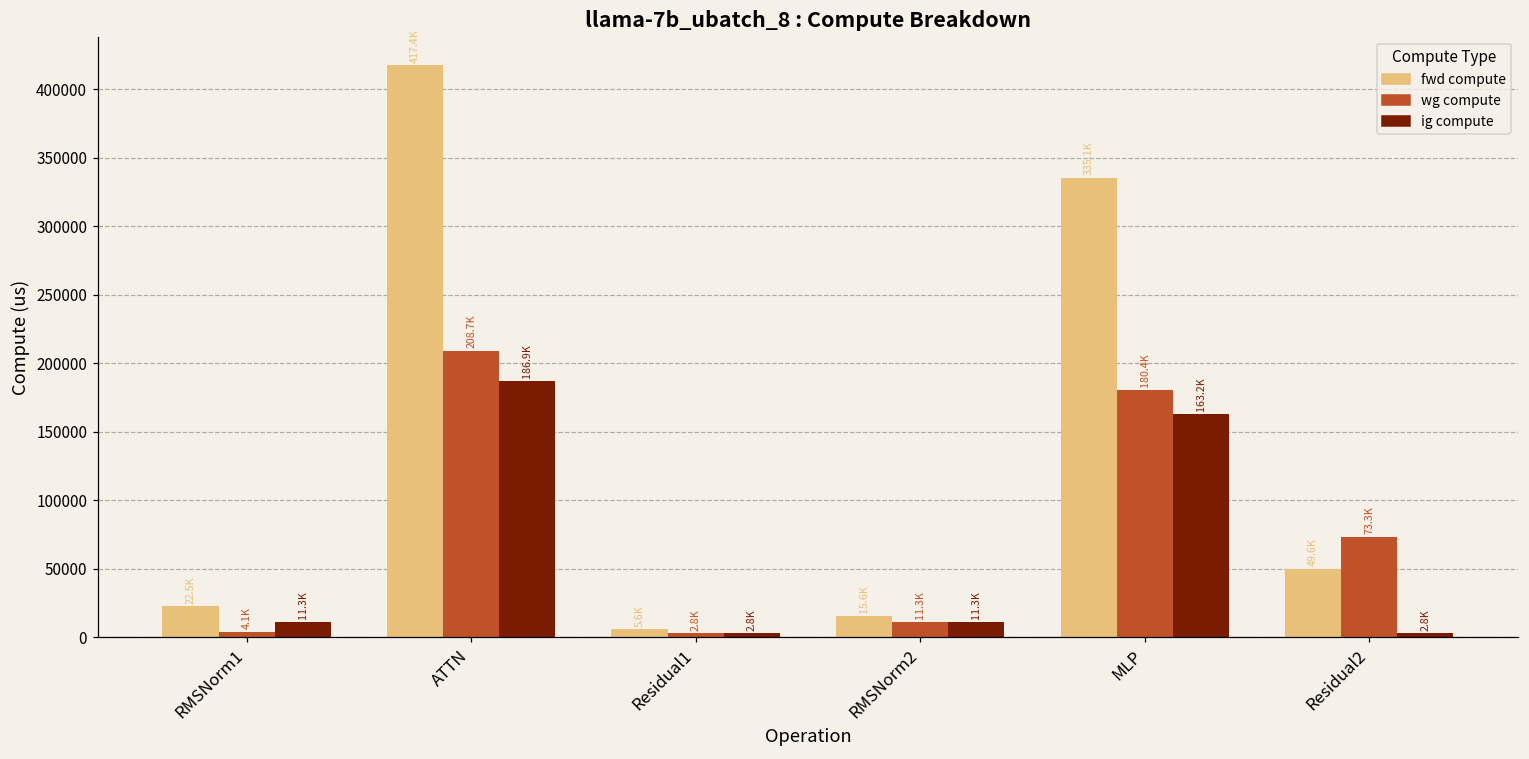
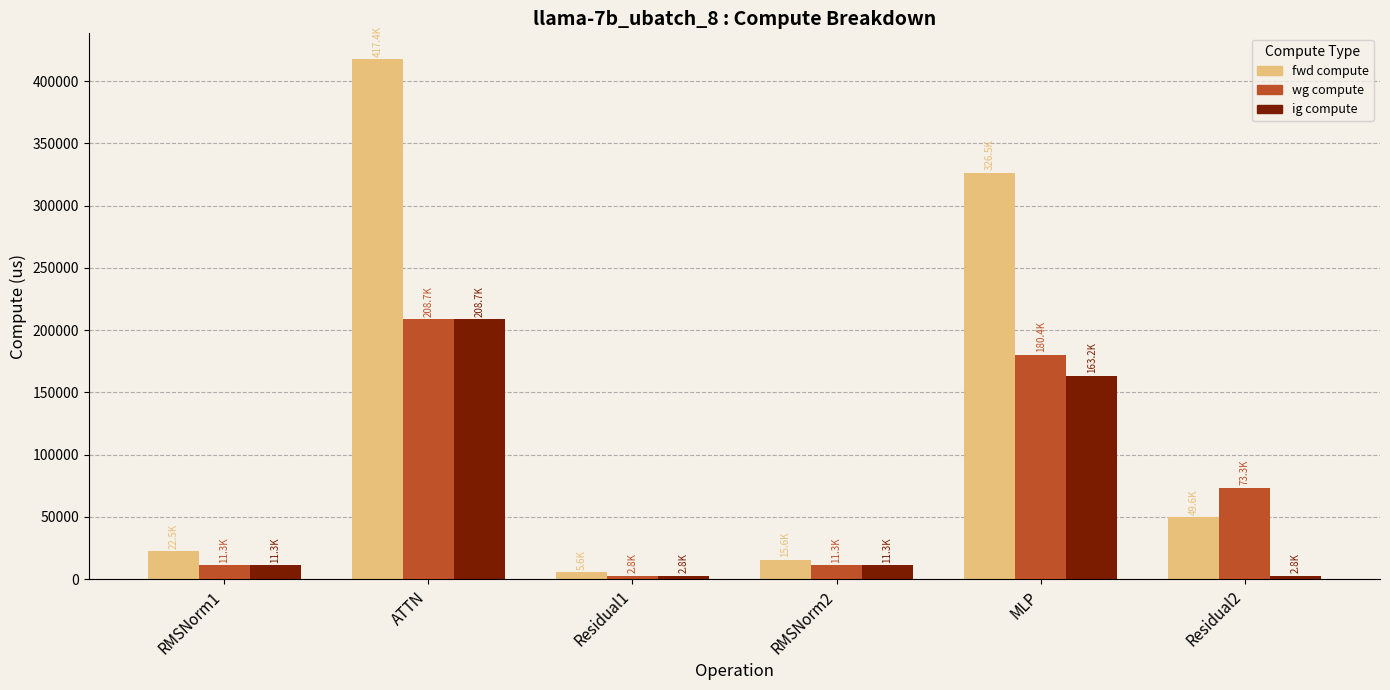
wg compute, RMSNorm1: 4.1K -> 11.3K
ig compute, ATTN: 186.9K -> 208.7K
fwd compute, MLP: 335.1K -> 326.5K
